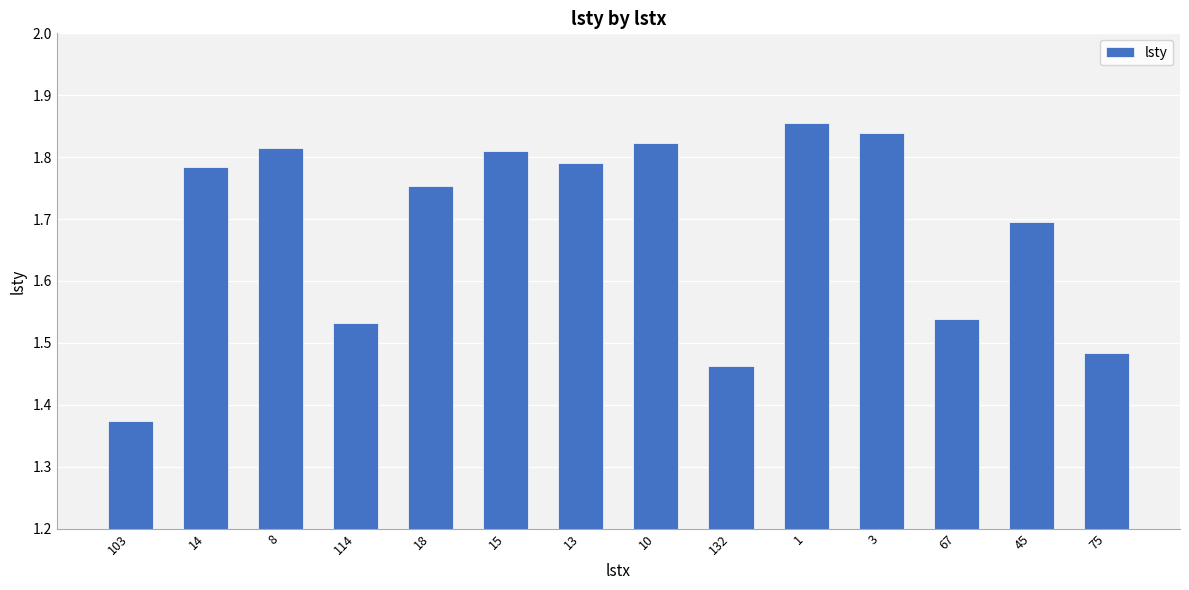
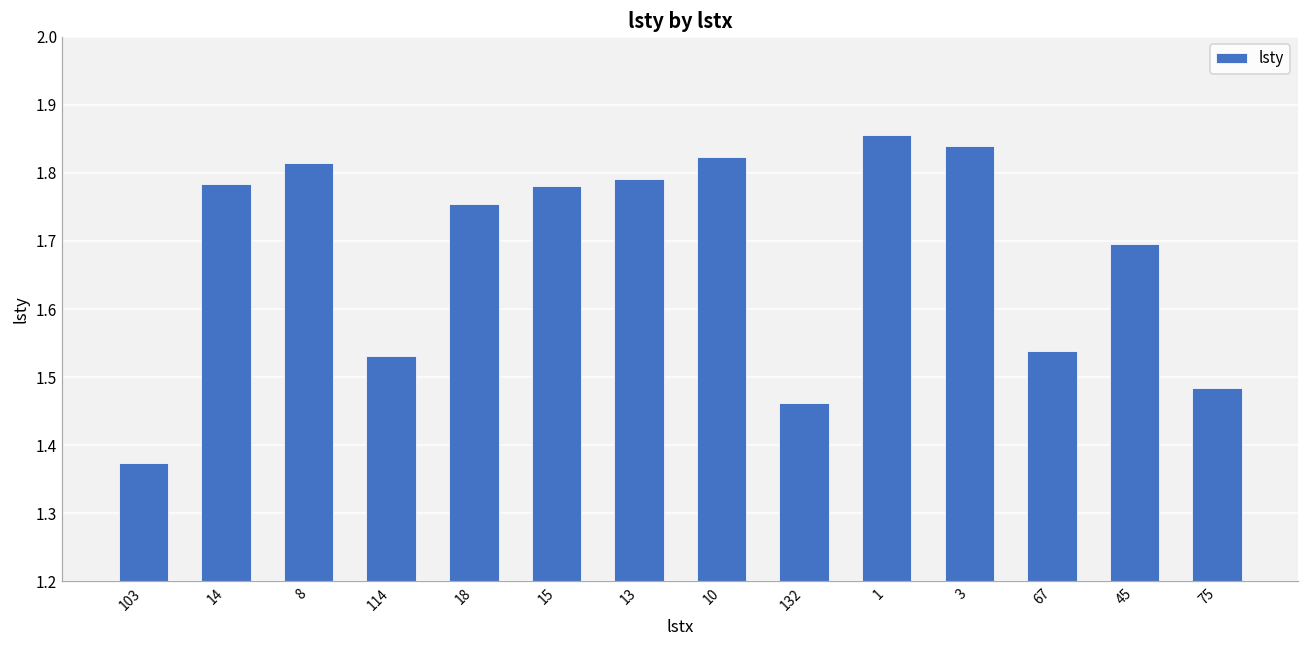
15: 1.81 -> 1.78
